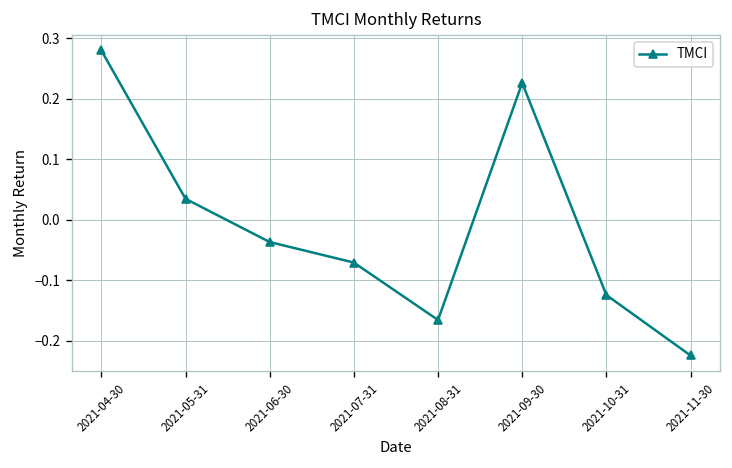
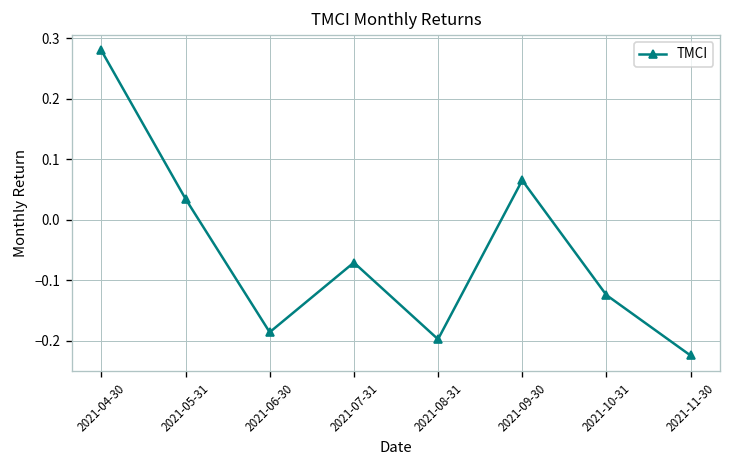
2021-06-30: -0.04 -> -0.19
2021-08-31: -0.17 -> -0.20
2021-09-30: 0.23 -> 0.07
